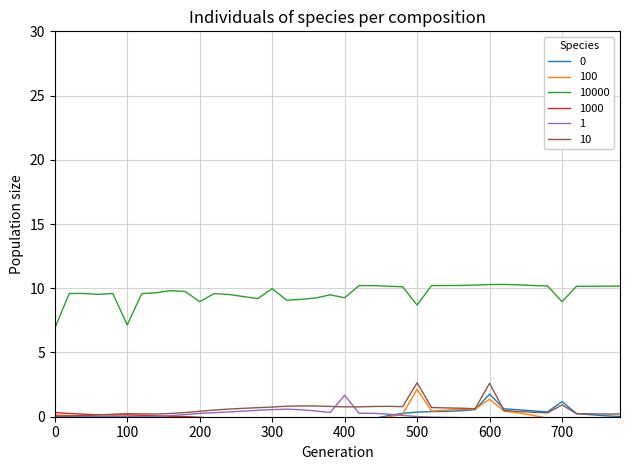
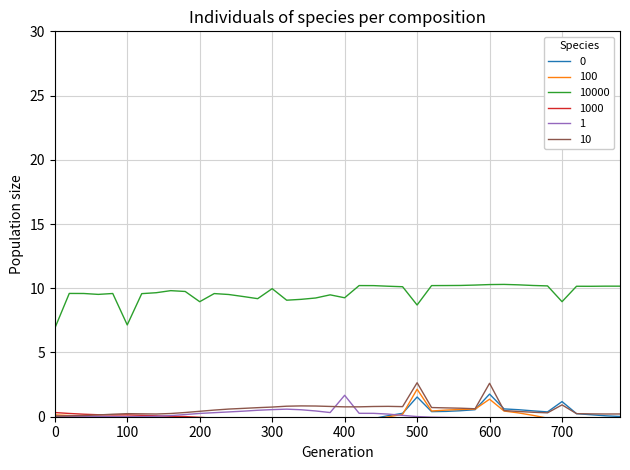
0, 500: 0.4 -> 1.5
